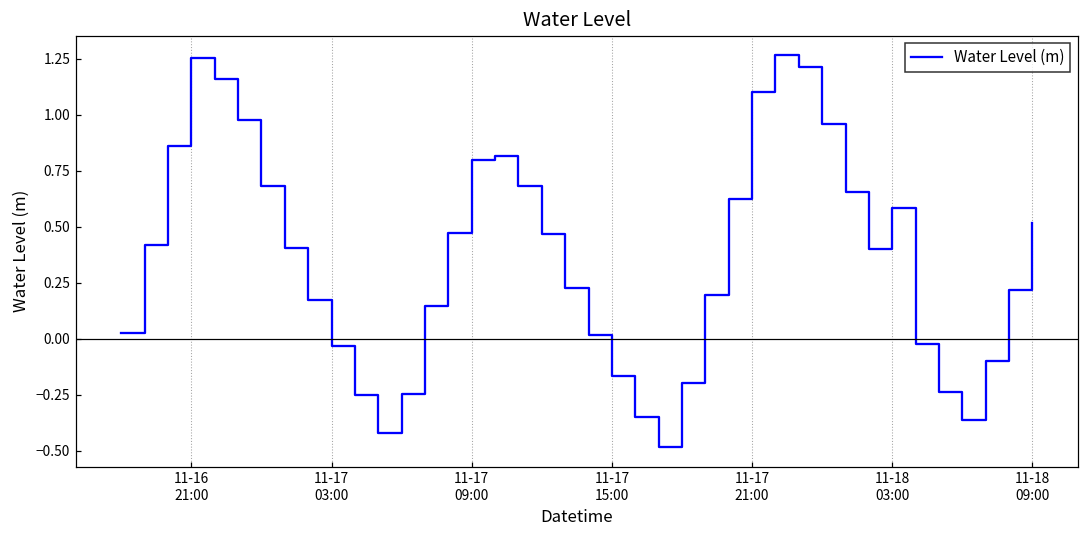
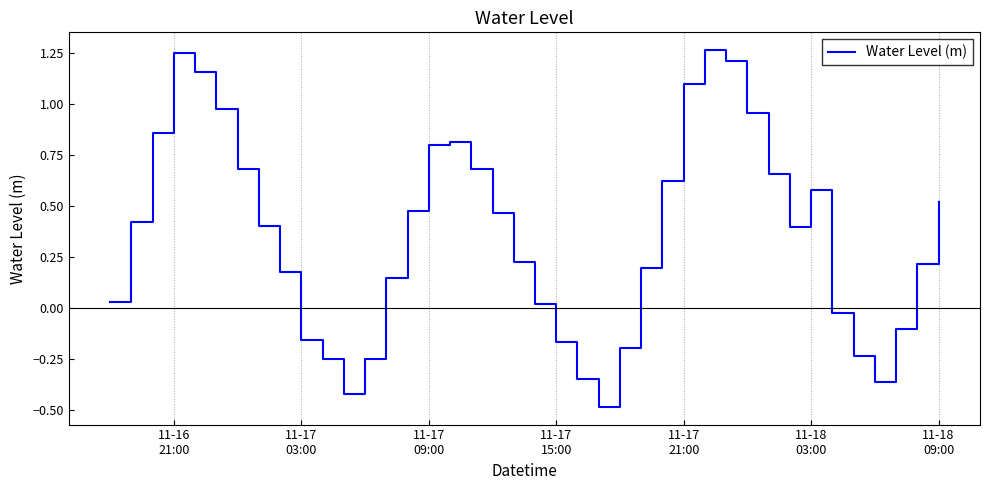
11-17 03:00: -0.03 -> -0.16
